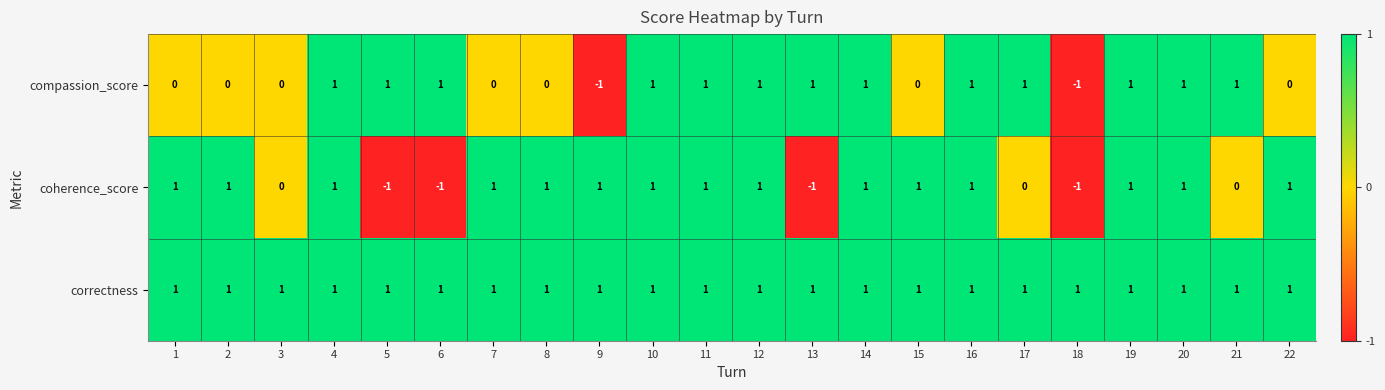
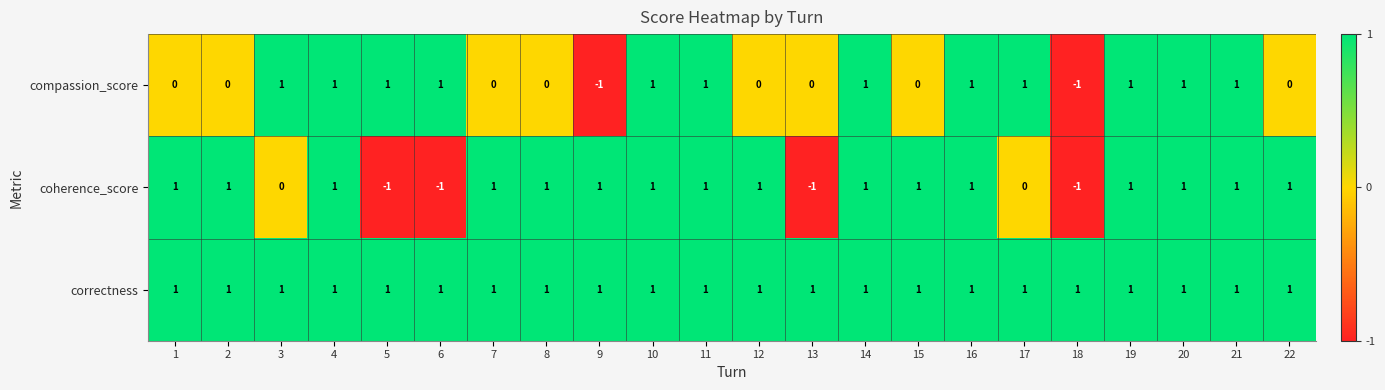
compassion_score, 3: 0 -> 1
compassion_score, 12: 1 -> 0
compassion_score, 13: 1 -> 0
coherence_score, 21: 0 -> 1
